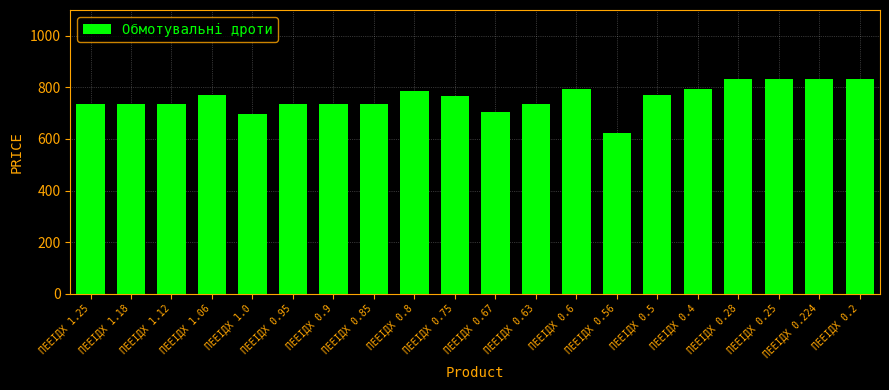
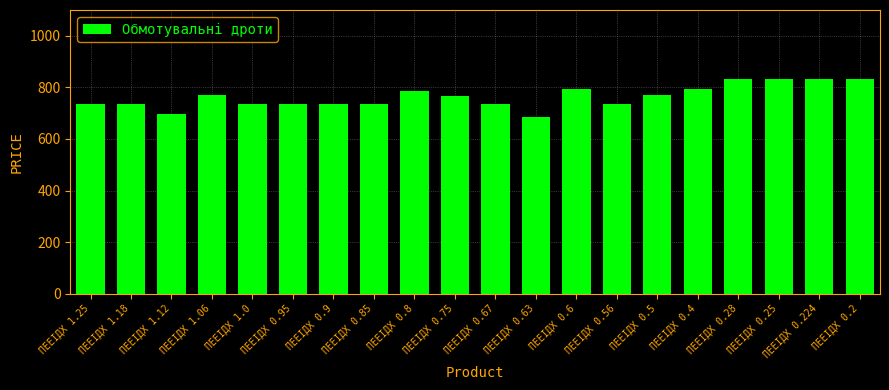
ПЕЕІДХ 1.12: 740 -> 700
ПЕЕІДХ 1.0: 700 -> 740
ПЕЕІДХ 0.67: 700 -> 740
ПЕЕІДХ 0.63: 740 -> 690
ПЕЕІДХ 0.56: 620 -> 740
